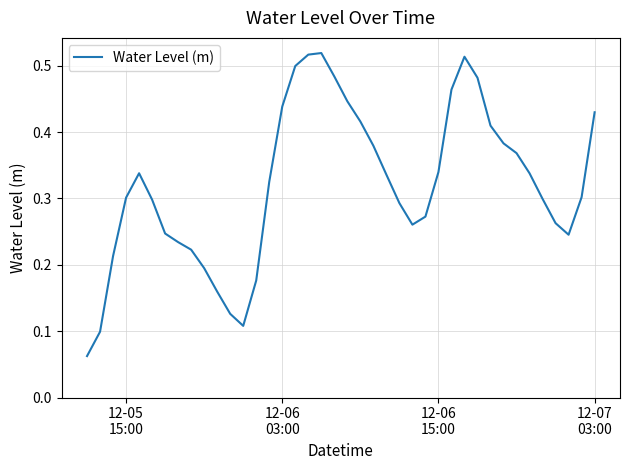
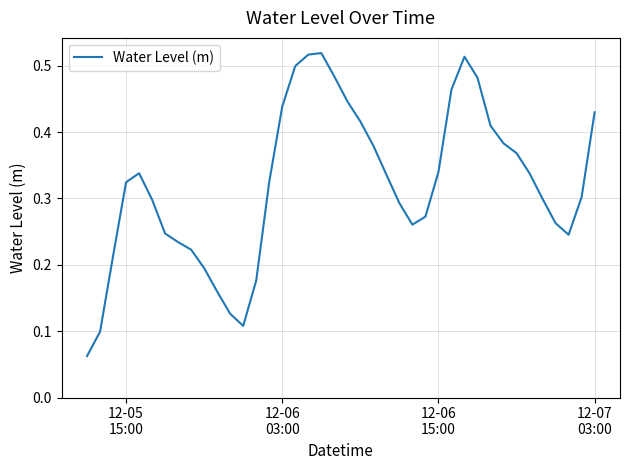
12-05 15:00: 0.30 -> 0.32
